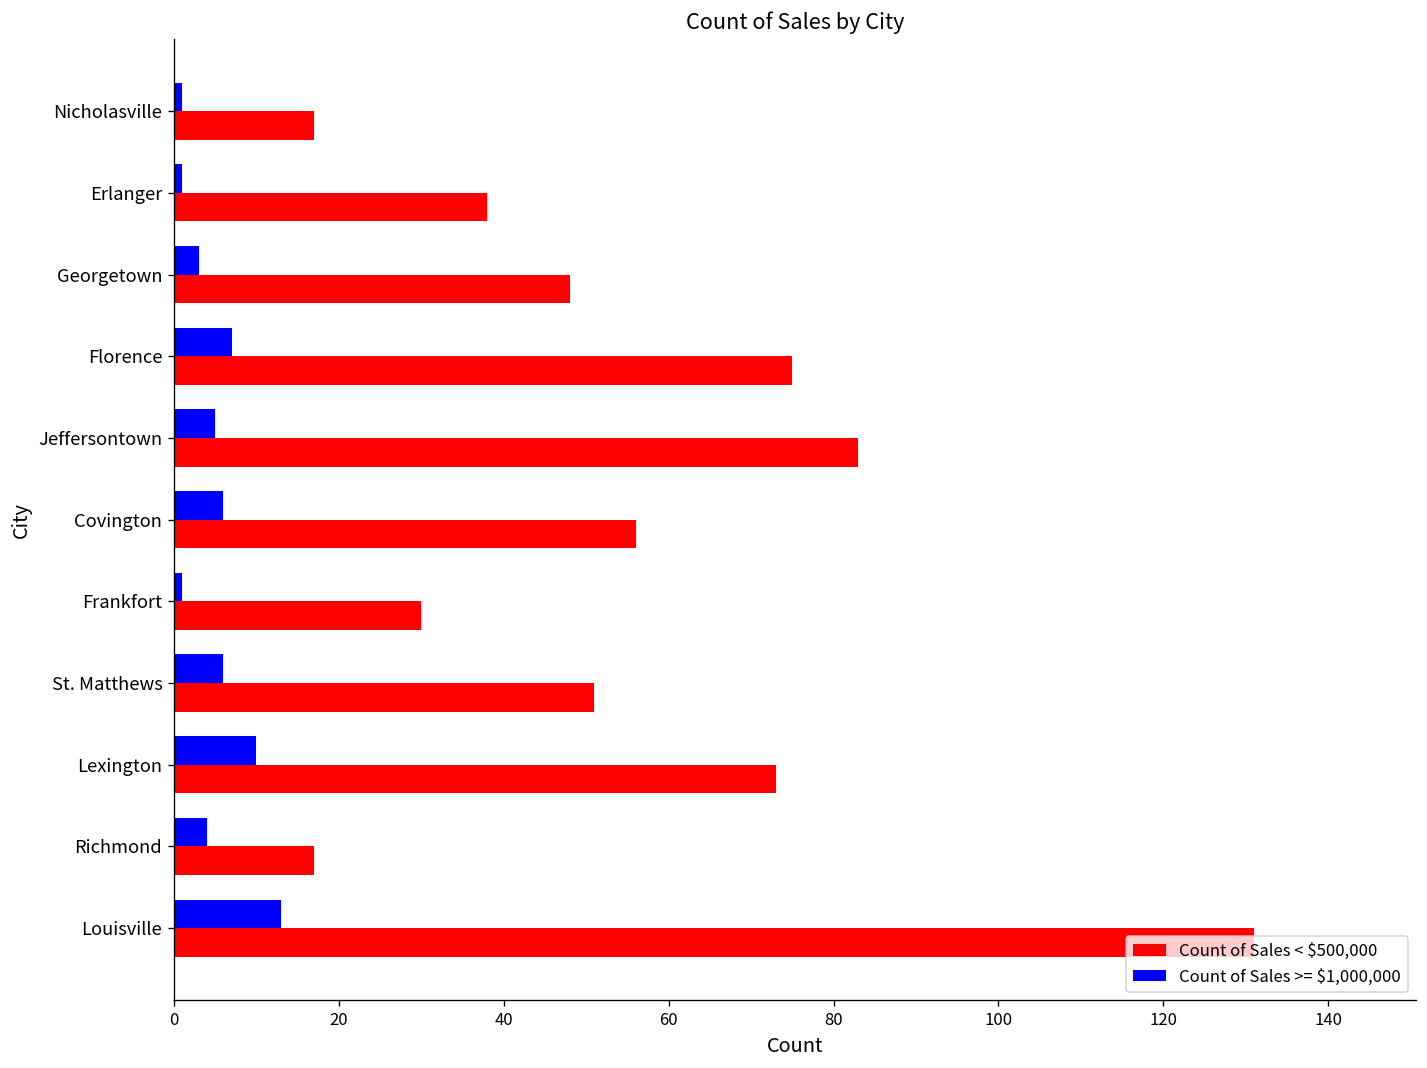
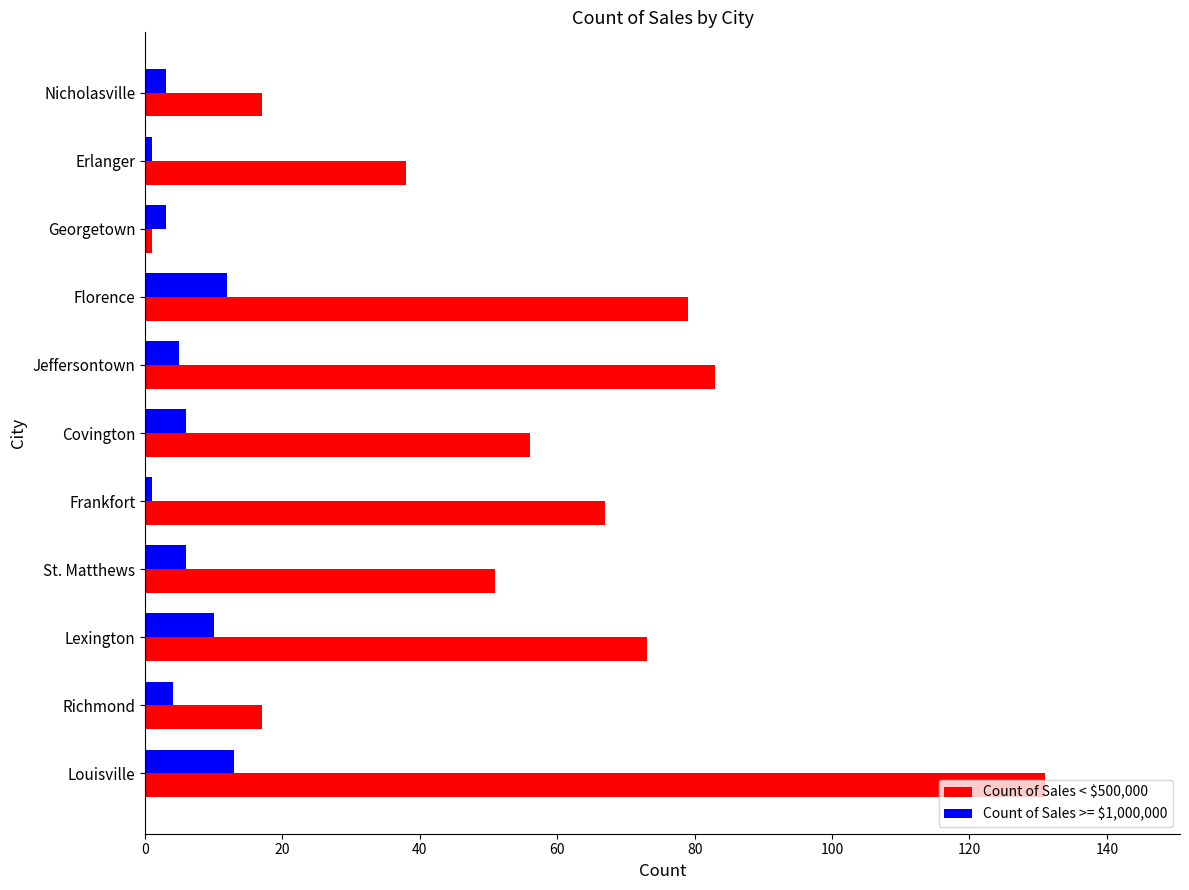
Count of Sales >= $1,000,000, Nicholasville: 1 -> 3
Count of Sales < $500,000, Georgetown: 48 -> 1
Count of Sales >= $1,000,000, Florence: 7 -> 12
Count of Sales < $500,000, Florence: 75 -> 79
Count of Sales < $500,000, Frankfort: 30 -> 67
